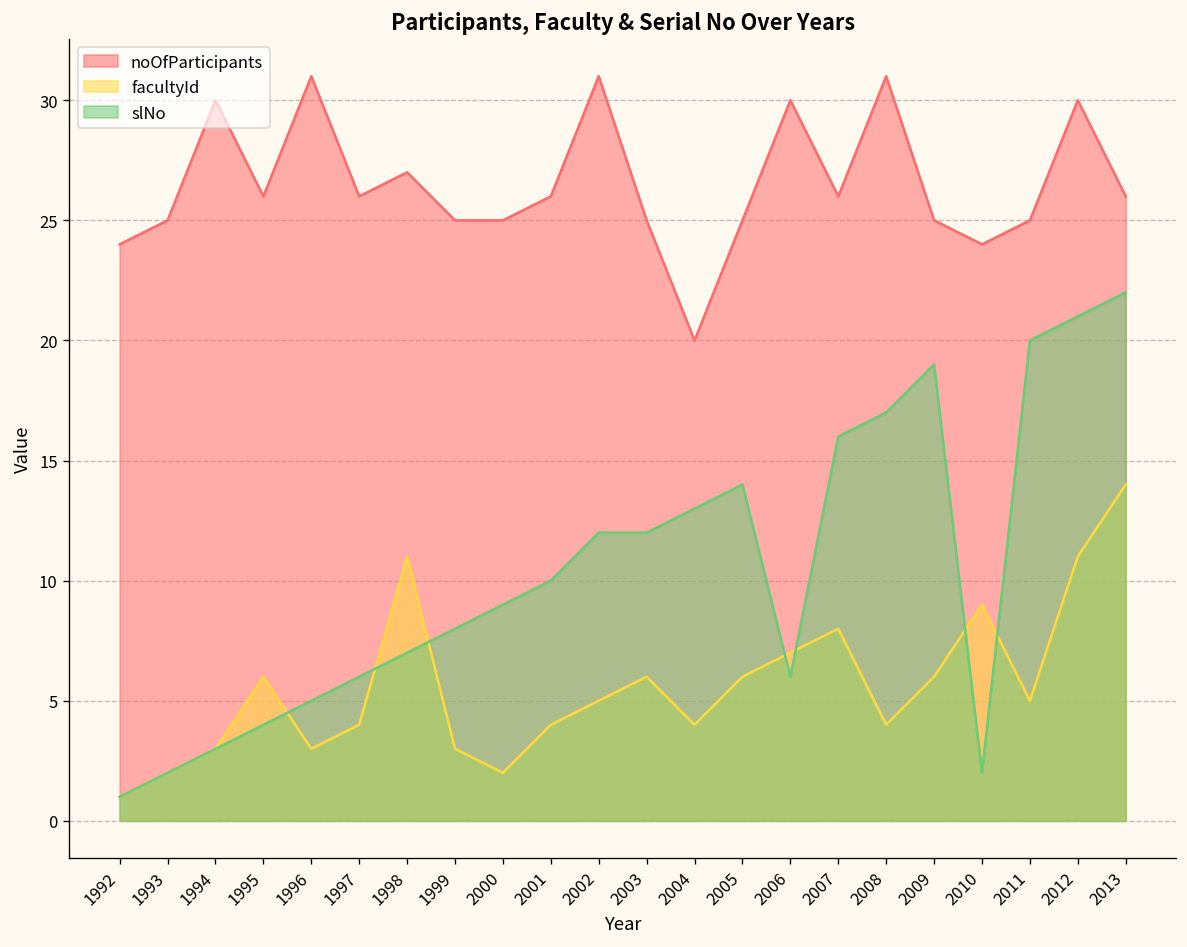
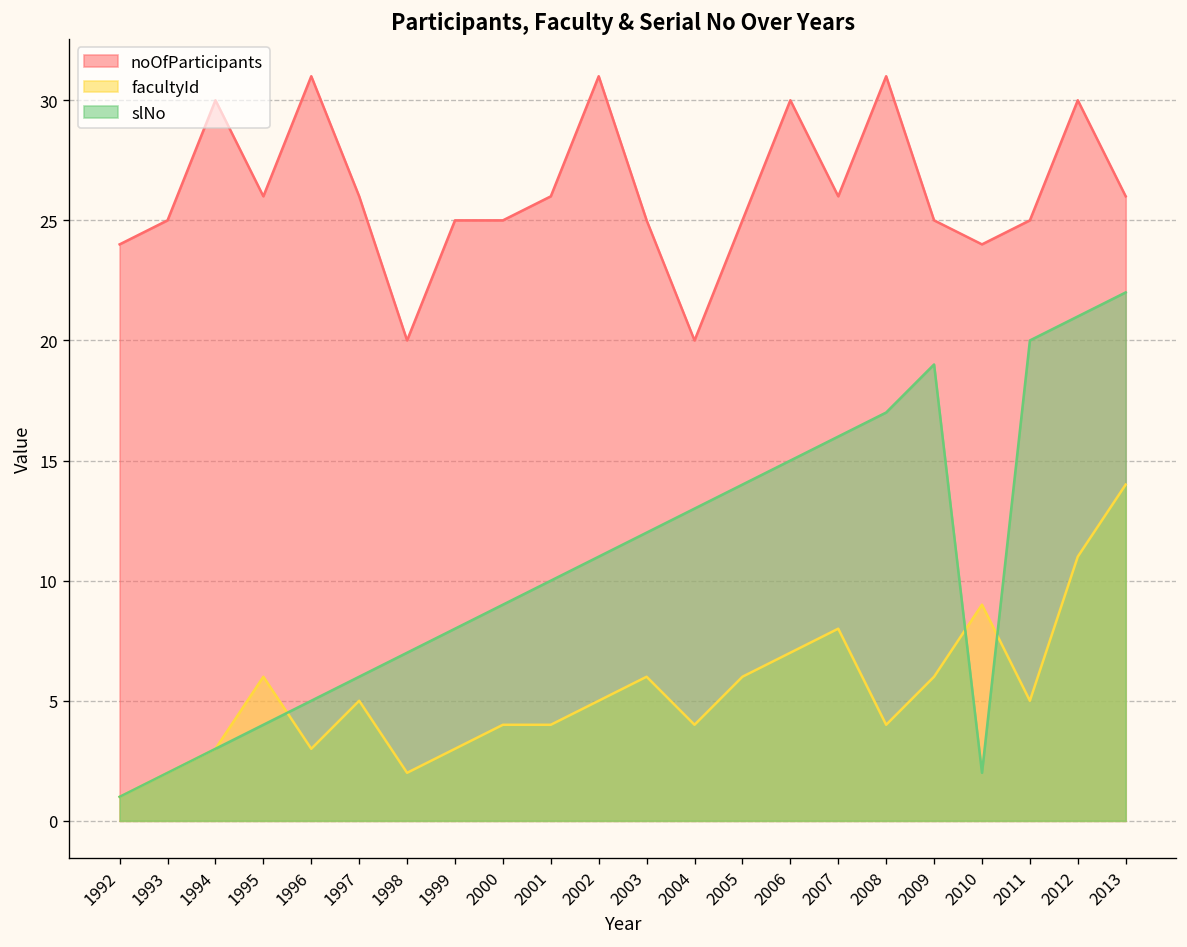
facultyId, 1997: 4 -> 5
noOfParticipants, 1998: 27 -> 20
facultyId, 1998: 11 -> 2
facultyId, 2000: 2 -> 4
slNo, 2002: 12 -> 11
slNo, 2006: 6 -> 15
